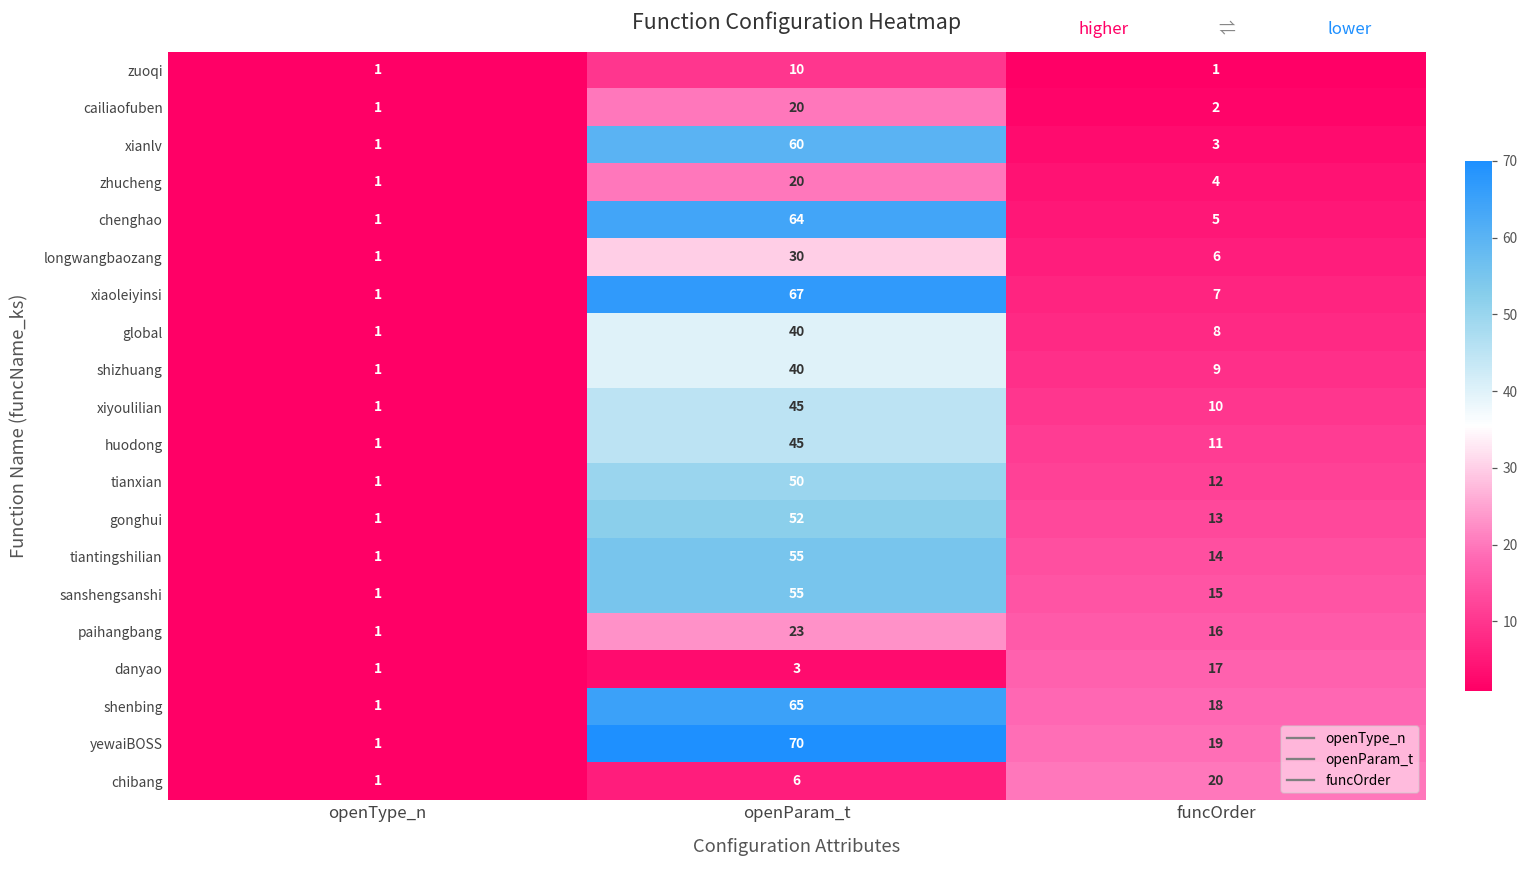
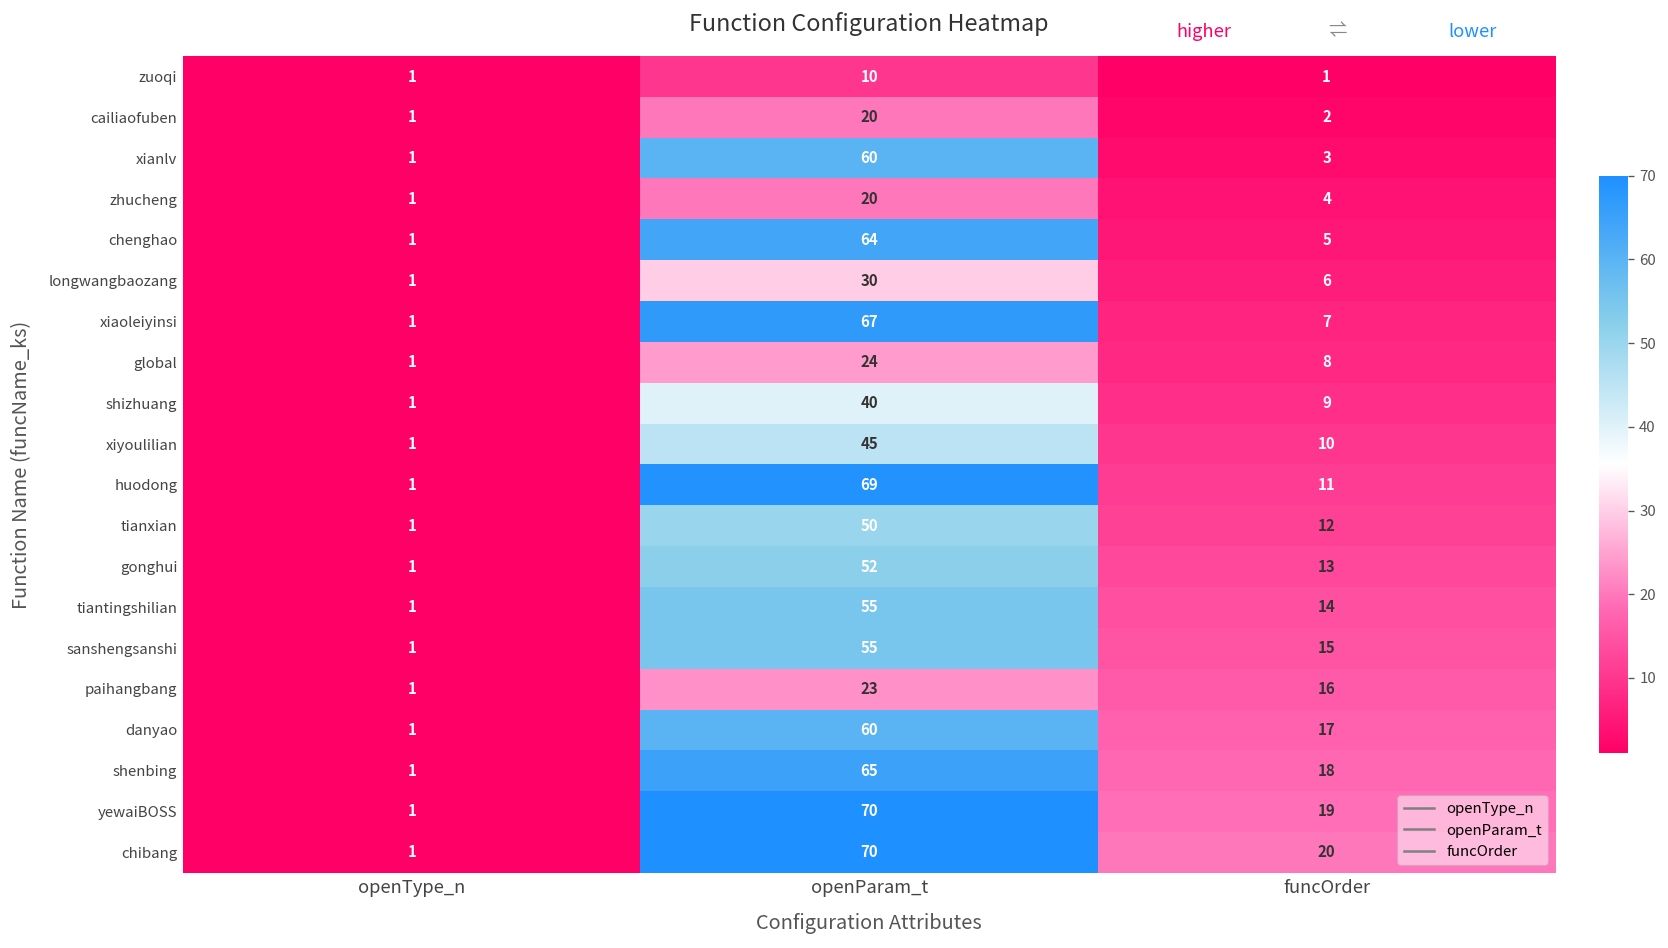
global, openParam_t: 40 -> 24
huodong, openParam_t: 45 -> 69
danyao, openParam_t: 3 -> 60
chibang, openParam_t: 6 -> 70
